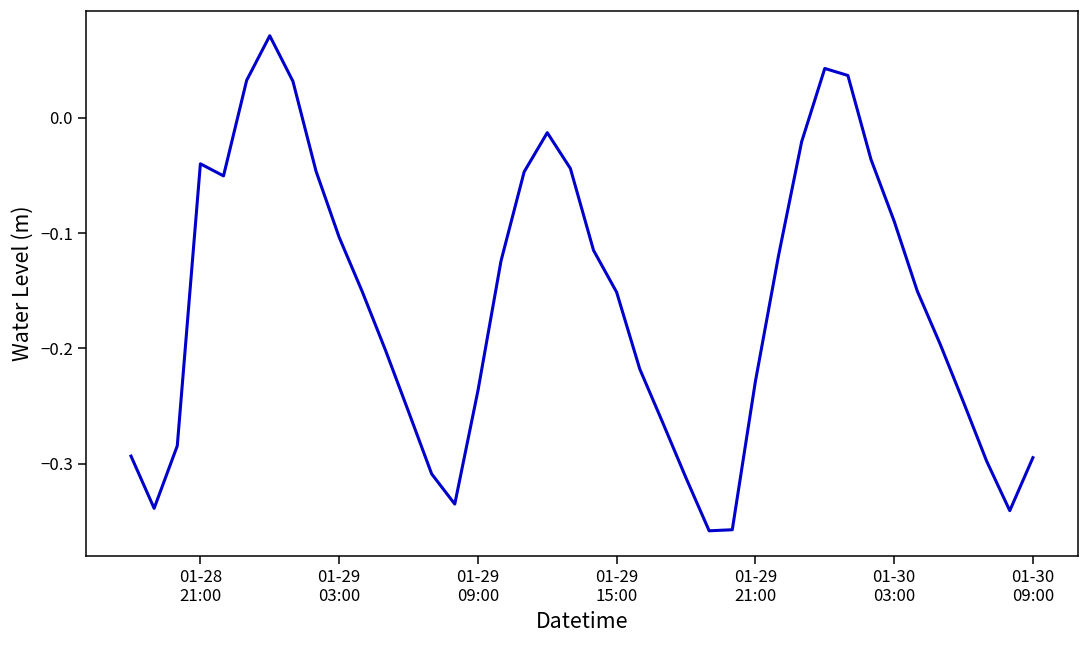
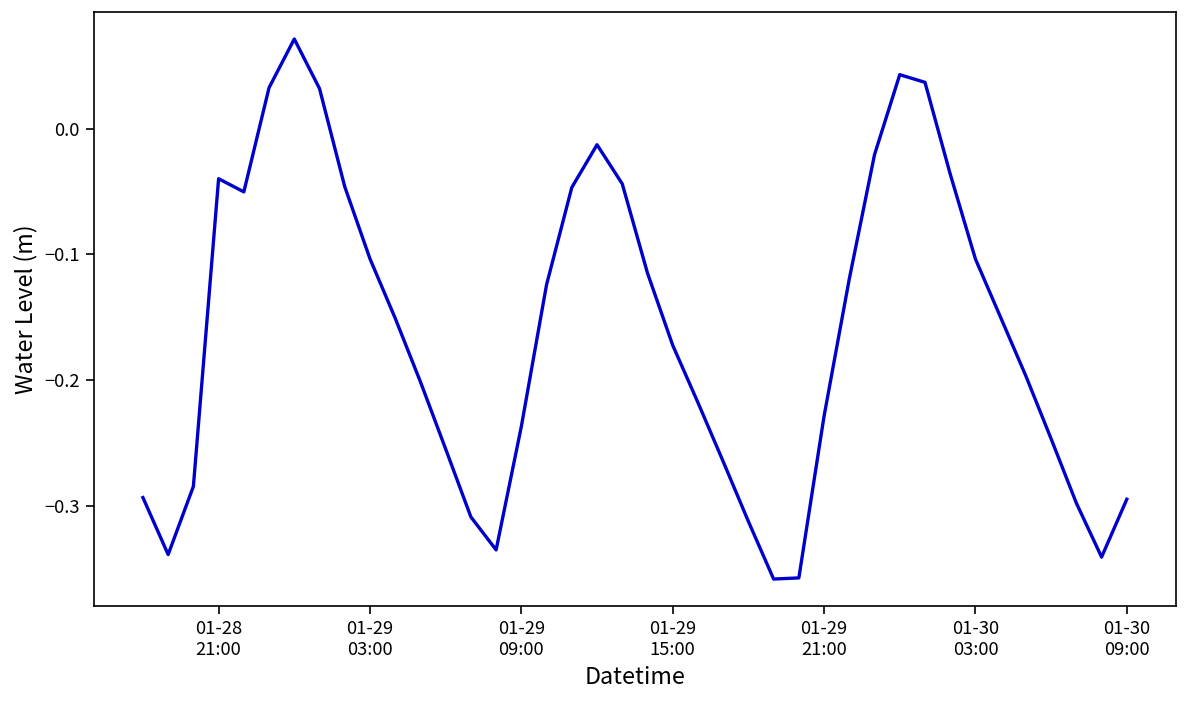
01-29 15:00: -0.151 -> -0.172
01-30 03:00: -0.090 -> -0.104
